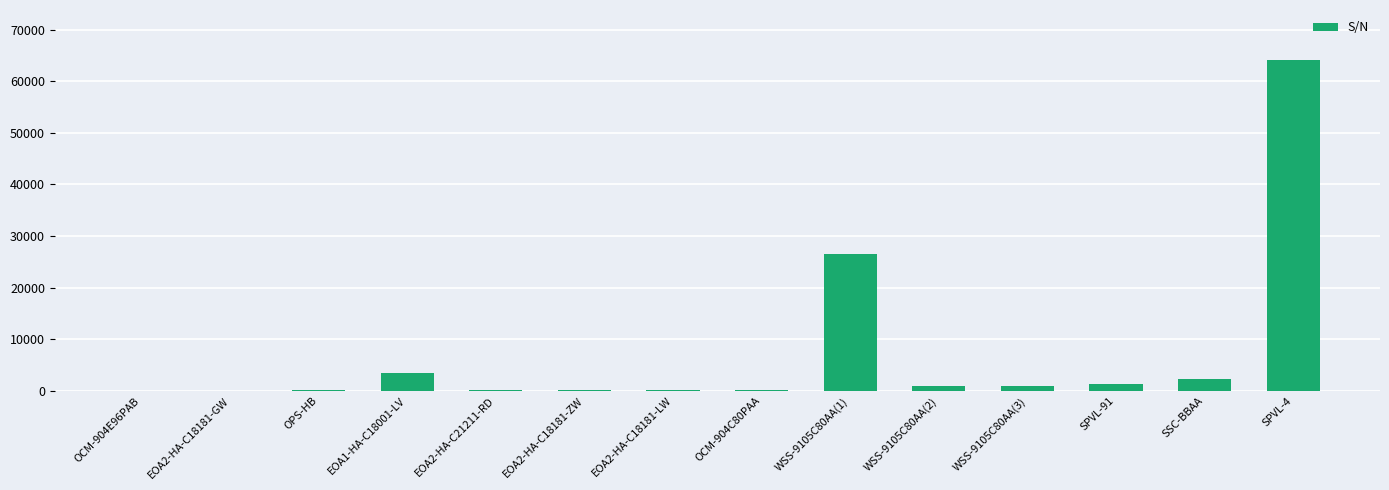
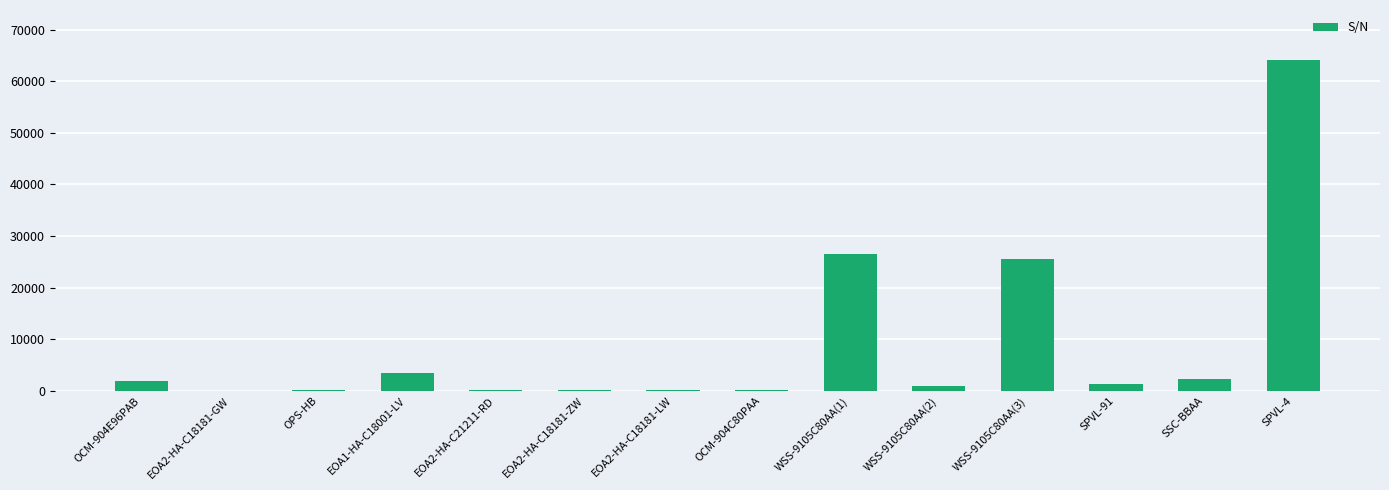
OCM-904E96PAB: 0 -> 2000
WSS-9105C80AA(3): 1000 -> 26000
